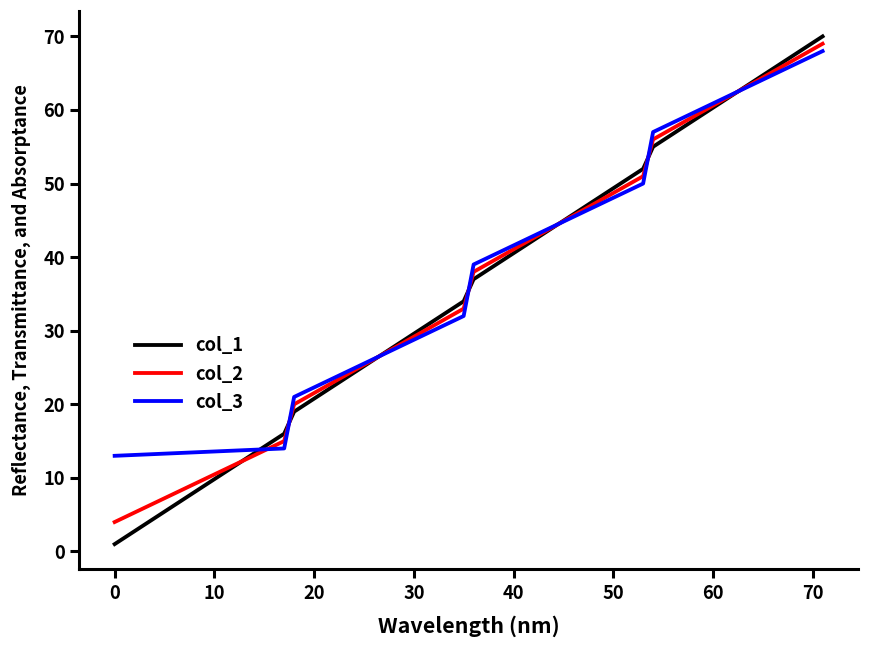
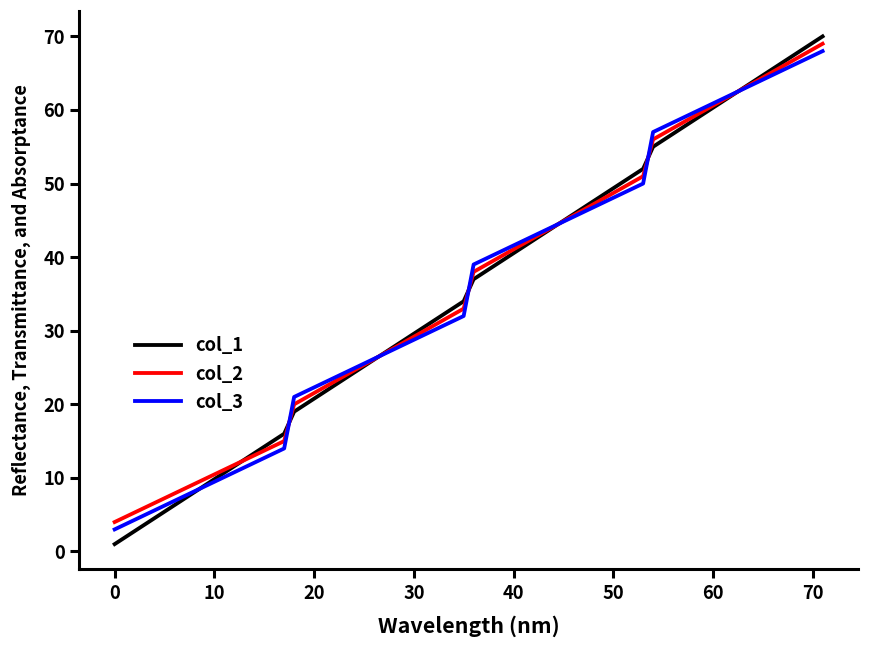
col_3, 0: 13 -> 3
